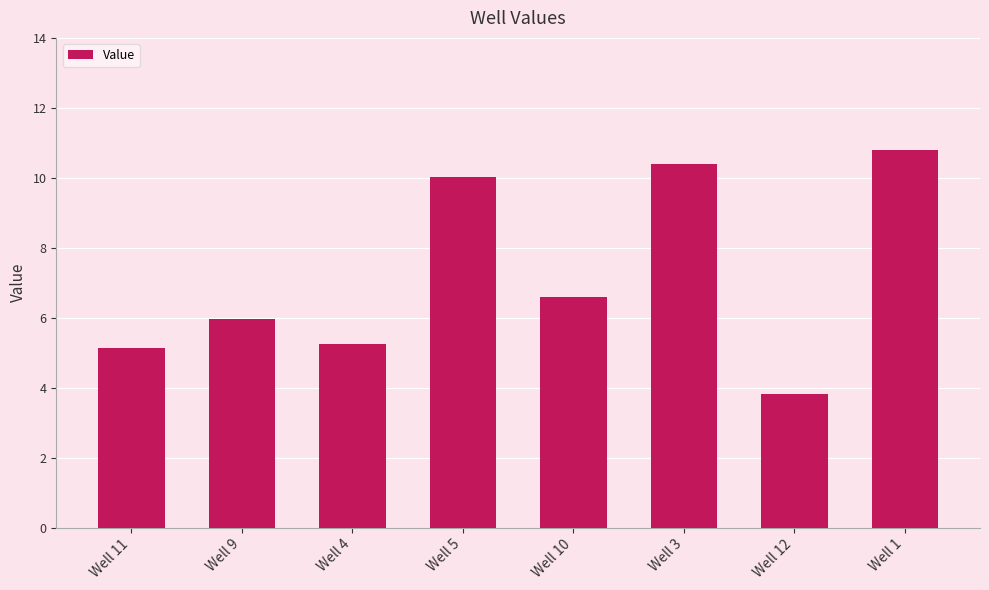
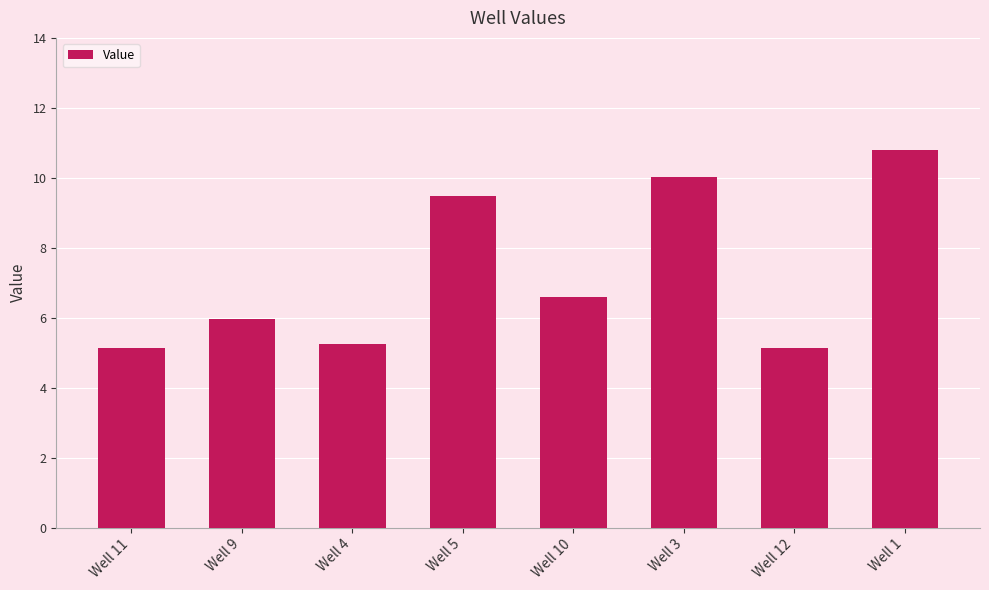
Well 5: 10.0 -> 9.5
Well 3: 10.4 -> 10.0
Well 12: 3.8 -> 5.1
